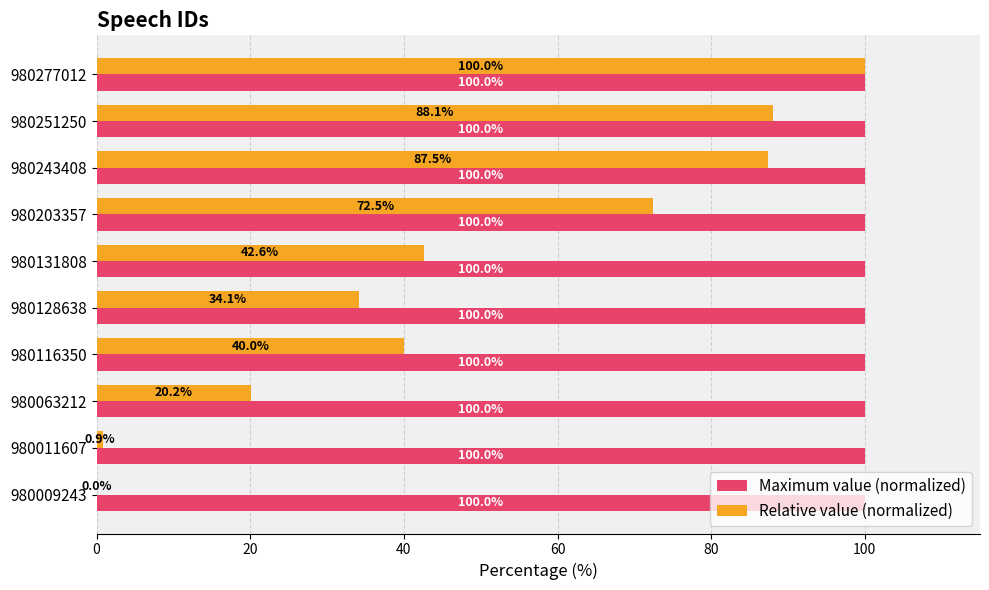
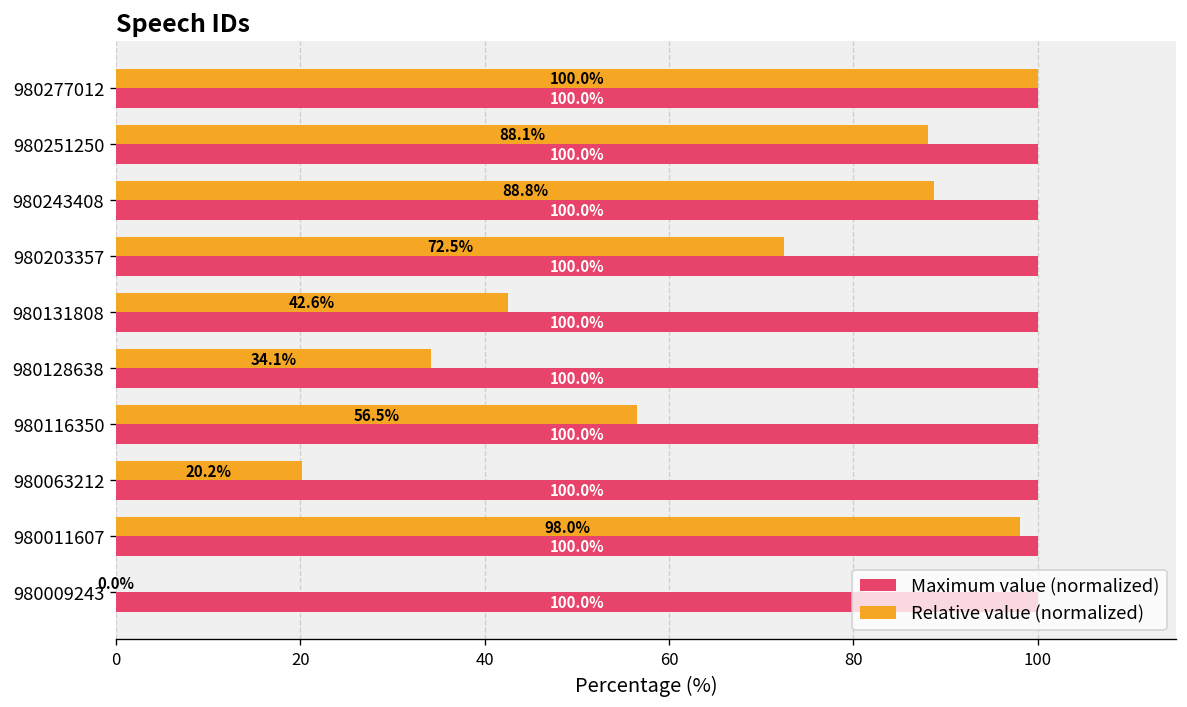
Relative value (normalized), 980243408: 87.5% -> 88.8%
Relative value (normalized), 980116350: 40.0% -> 56.5%
Relative value (normalized), 980011607: 0.9% -> 98.0%
